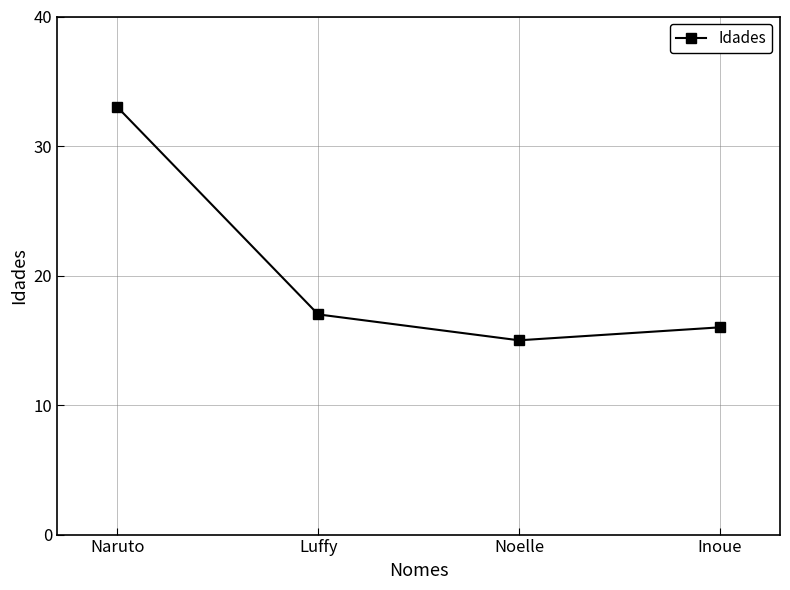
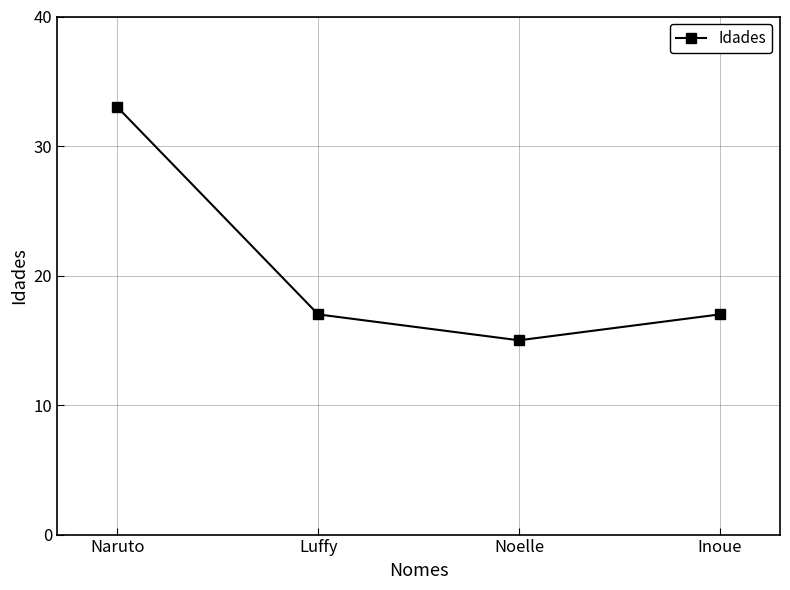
Inoue: 16 -> 17
